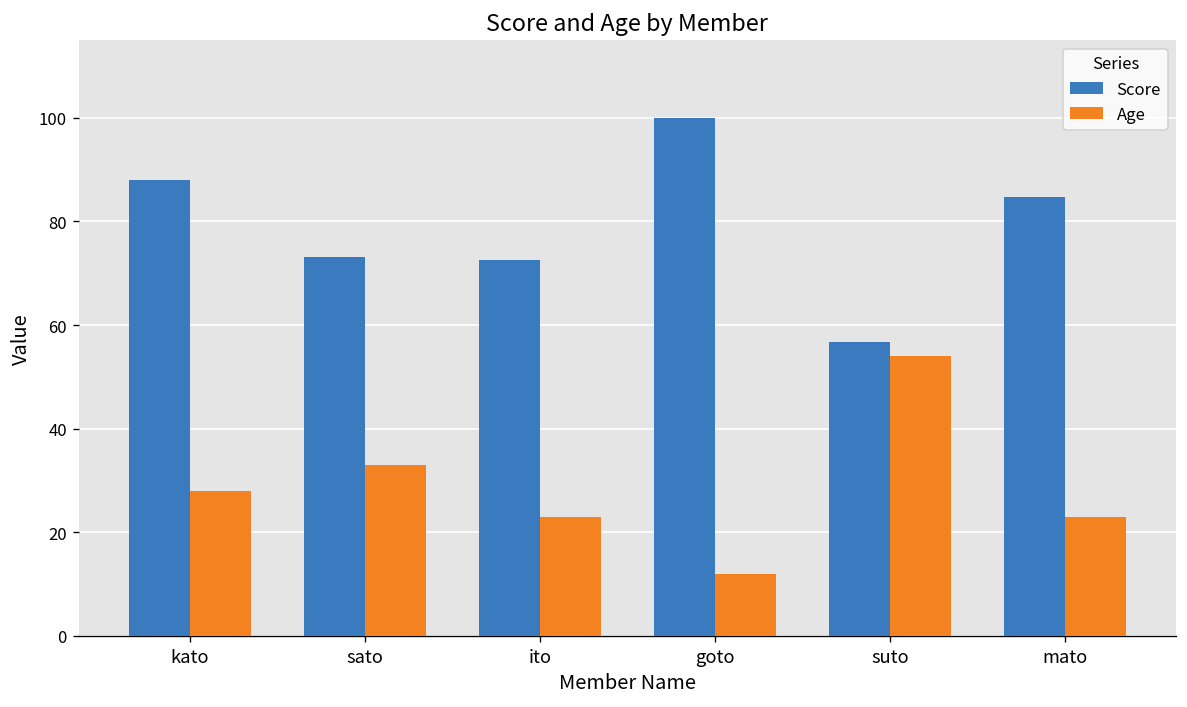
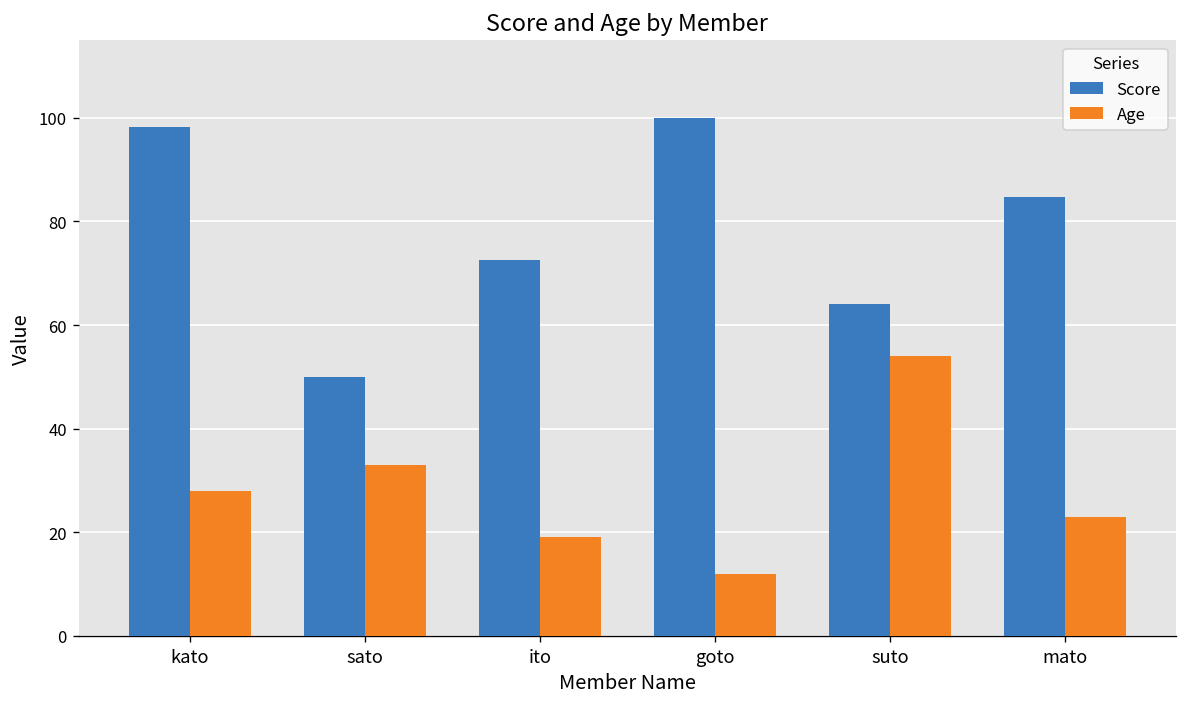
Score, kato: 88 -> 98
Score, sato: 73 -> 50
Age, ito: 23 -> 19
Score, suto: 57 -> 64
